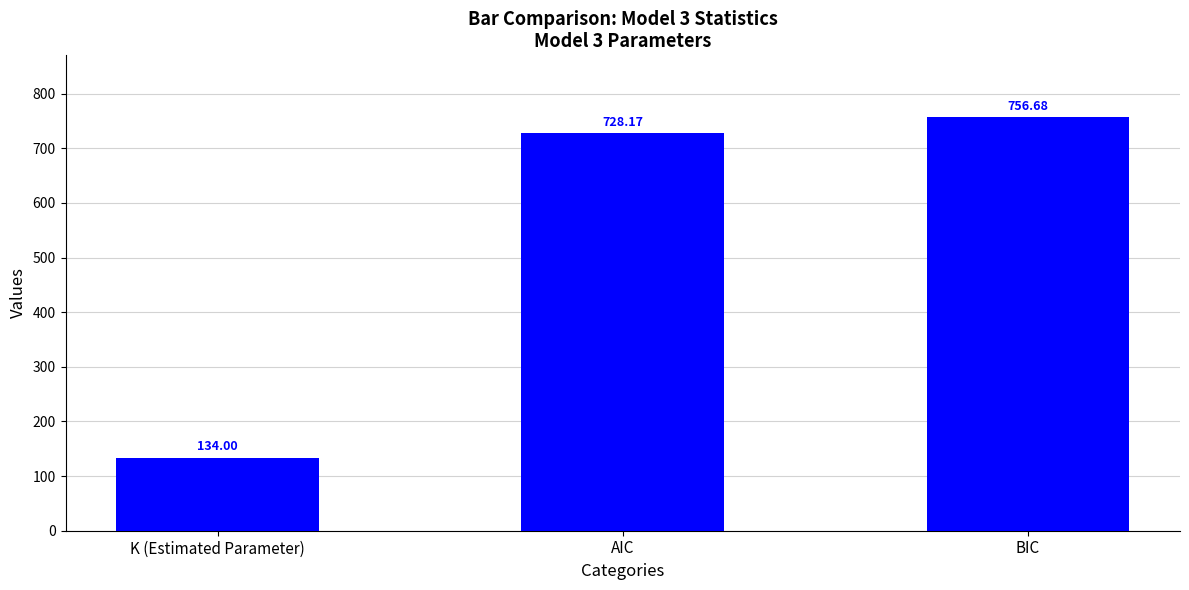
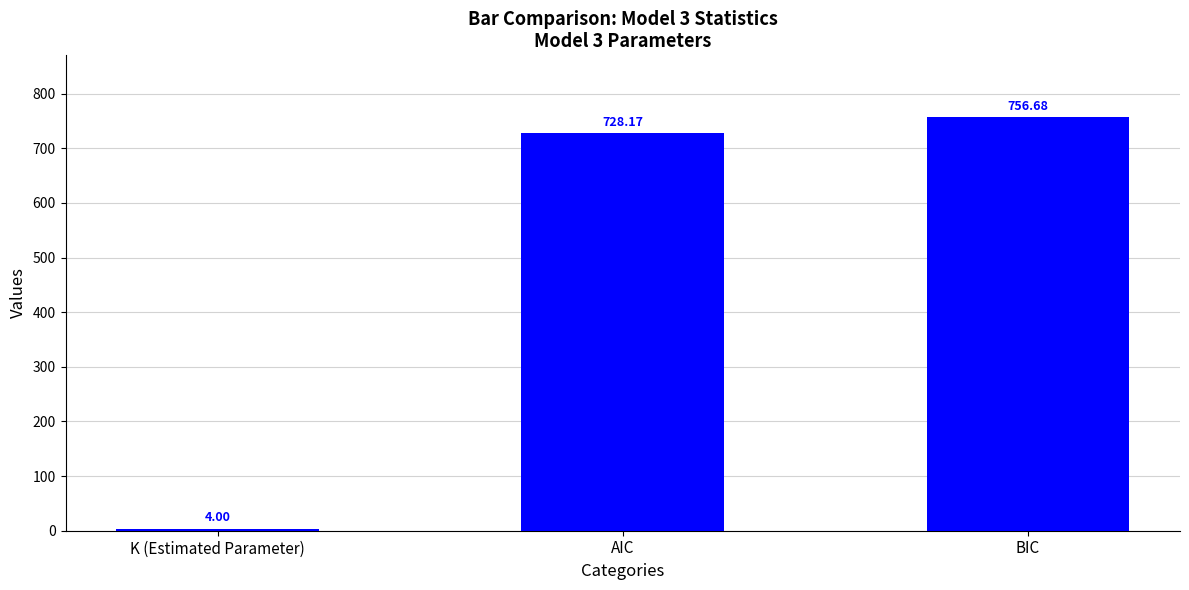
K (Estimated Parameter): 134.00 -> 4.00
